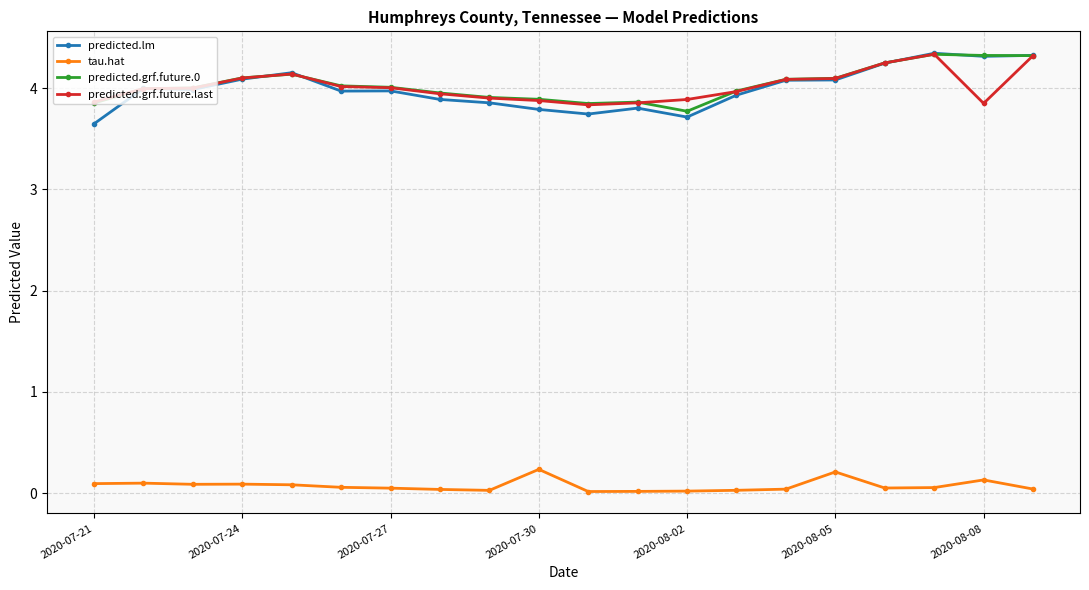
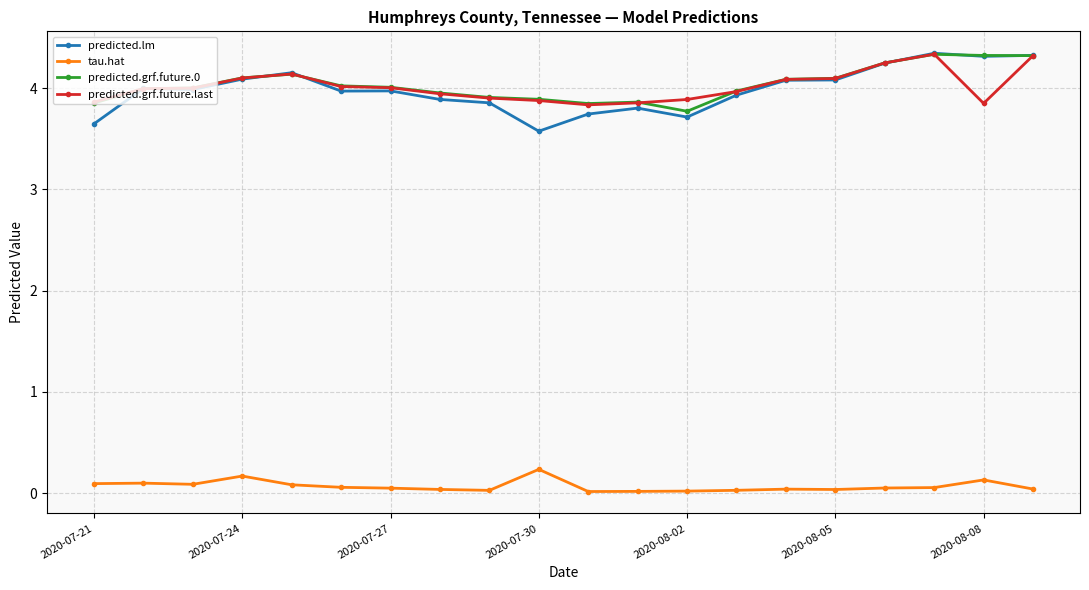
tau.hat, 2020-07-24: 0.09 -> 0.17
predicted.lm, 2020-07-30: 3.79 -> 3.58
tau.hat, 2020-08-05: 0.21 -> 0.04
